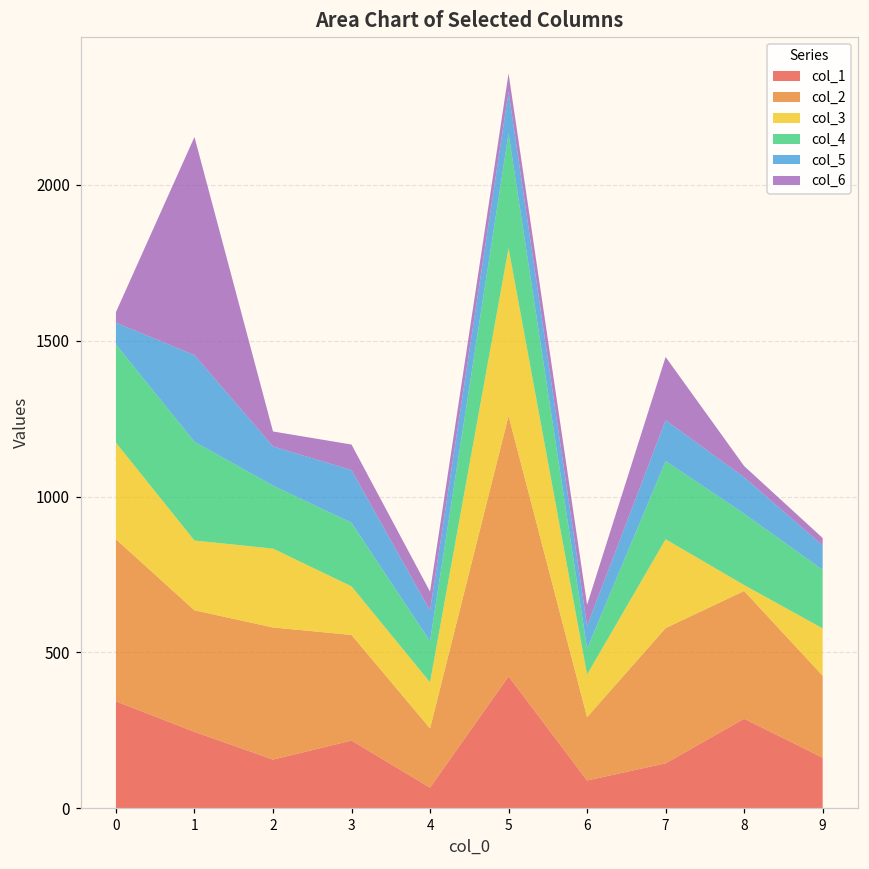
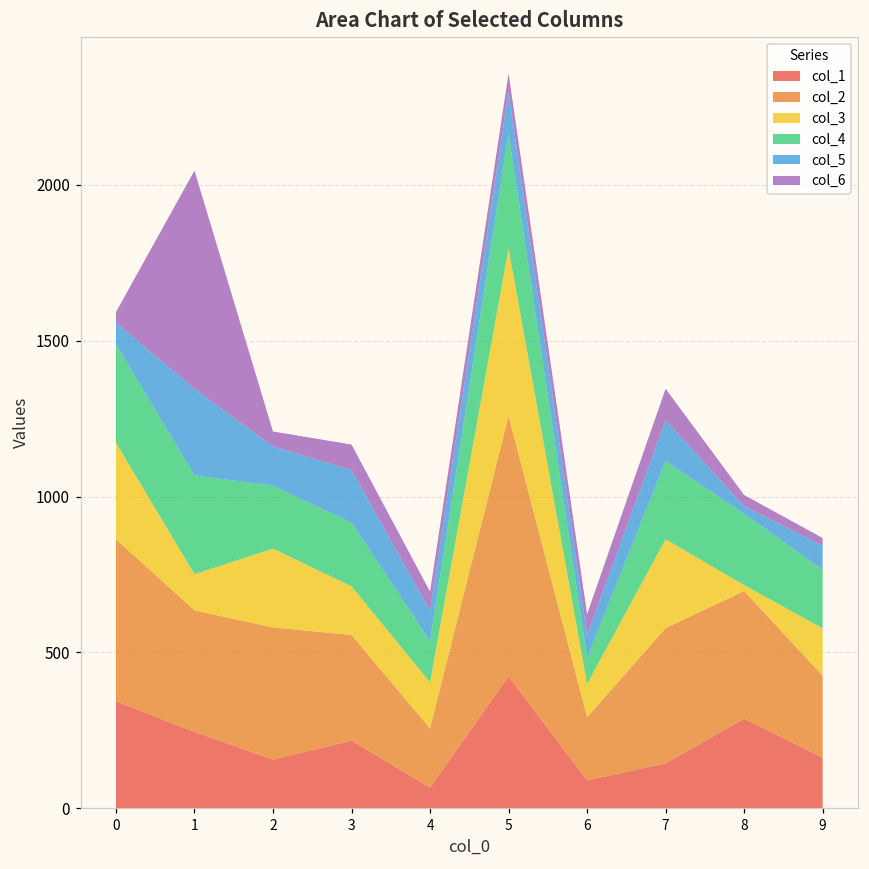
col_3, 1: 220 -> 120
col_3, 6: 140 -> 110
col_6, 7: 200 -> 100
col_5, 8: 120 -> 20
